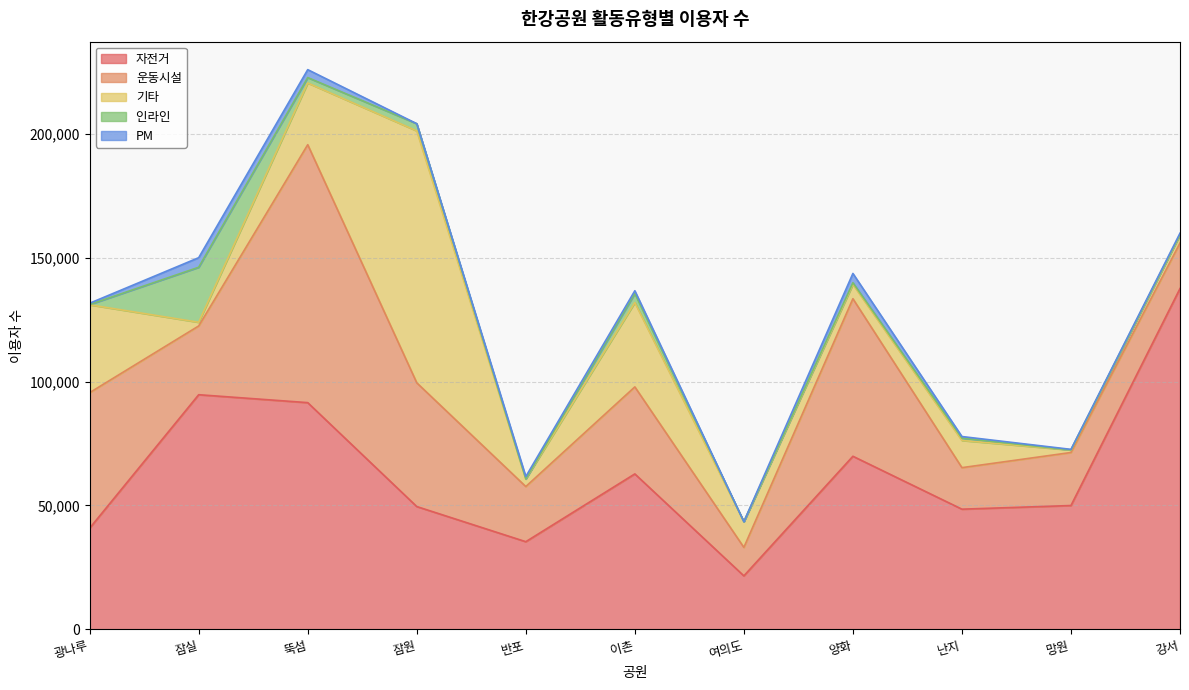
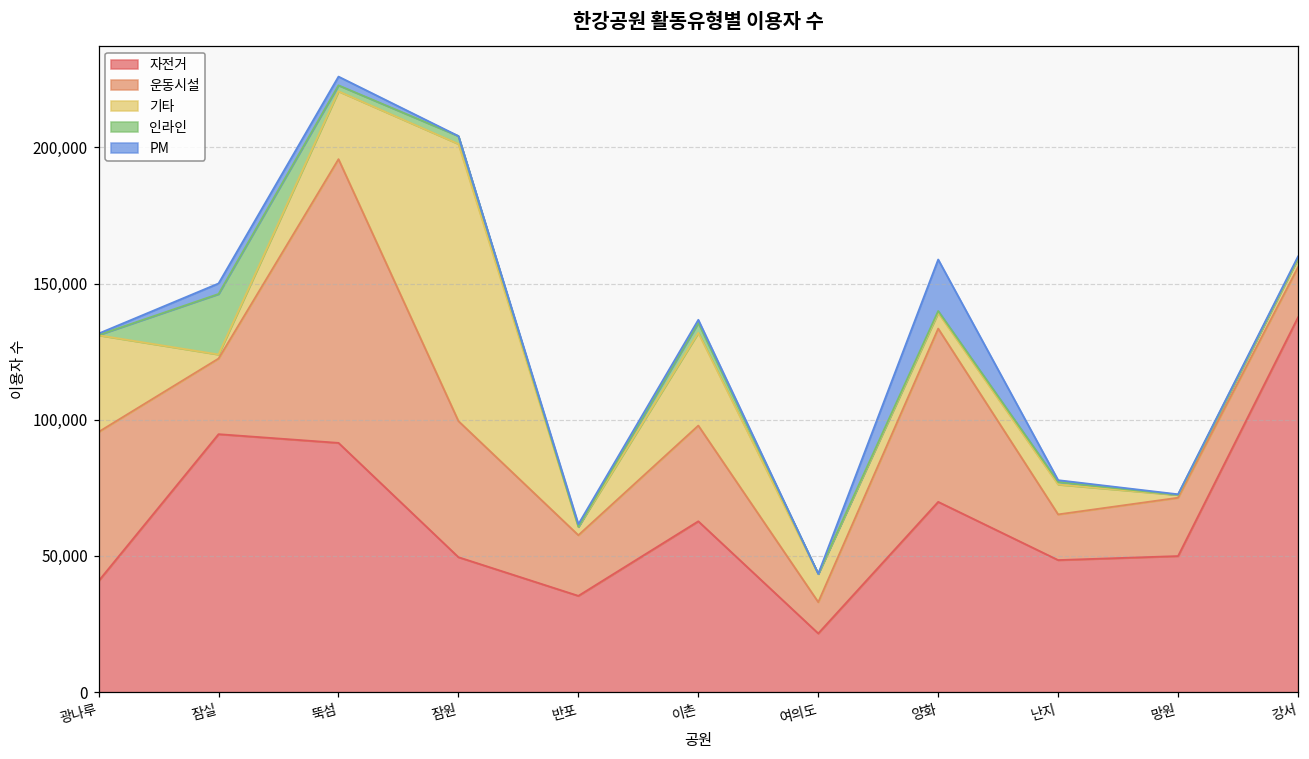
PM, 양화: 4,000 -> 19,000
